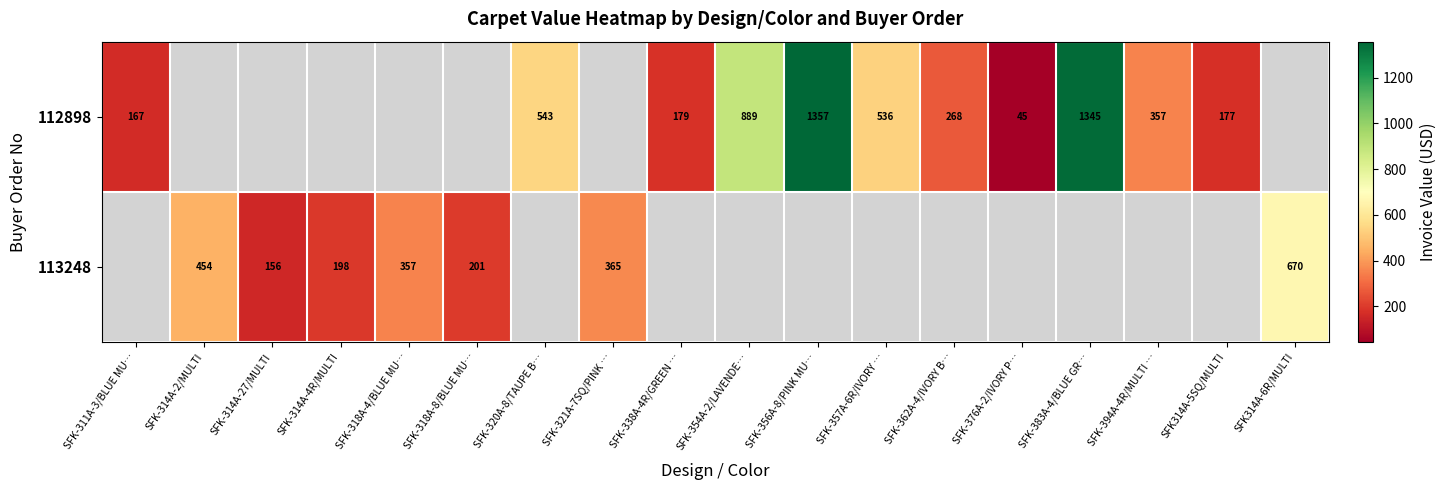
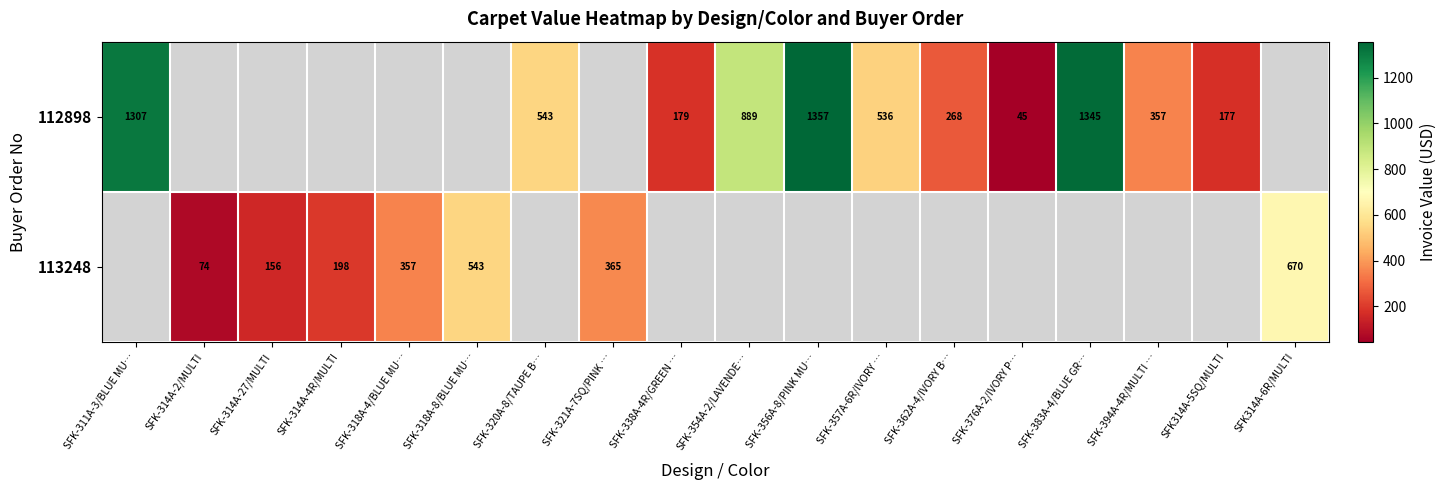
112898, SFK-311A-3/BLUE MU…: 167 -> 1307
113248, SFK-314A-2/MULTI: 454 -> 74
113248, SFK-318A-8/BLUE MU…: 201 -> 543
